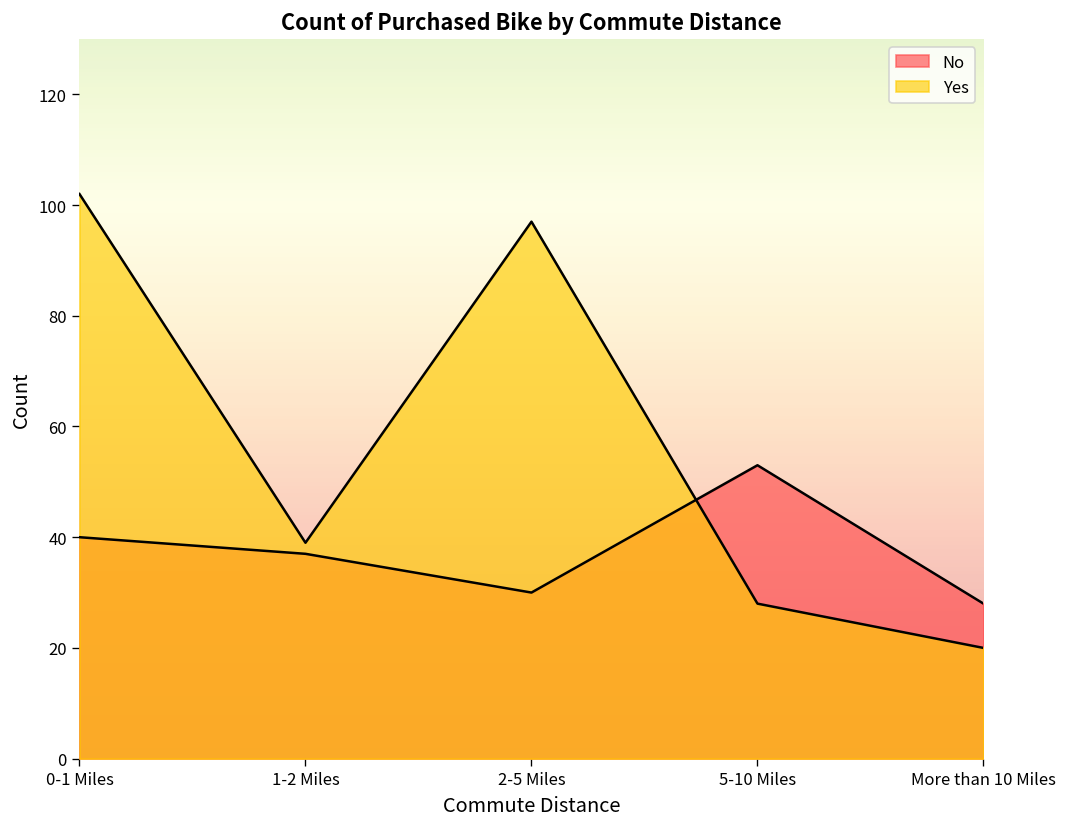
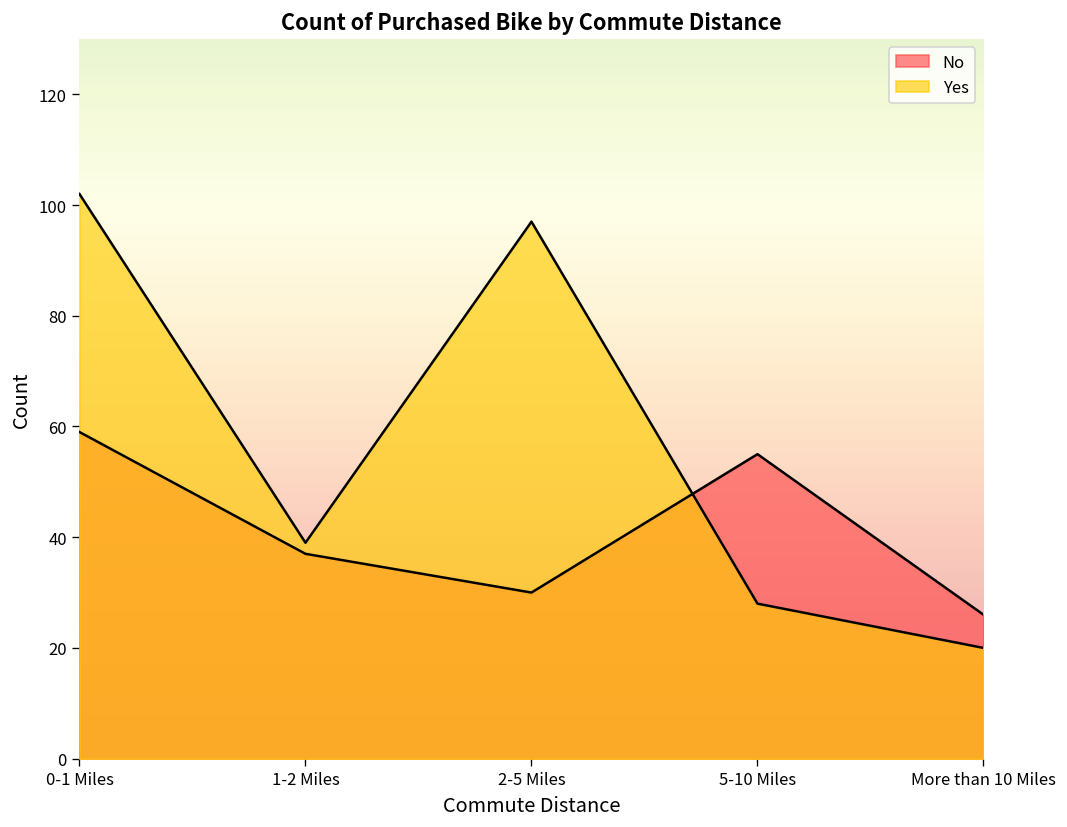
No, 0-1 Miles: 40 -> 59
No, 5-10 Miles: 53 -> 55
No, More than 10 Miles: 28 -> 26
